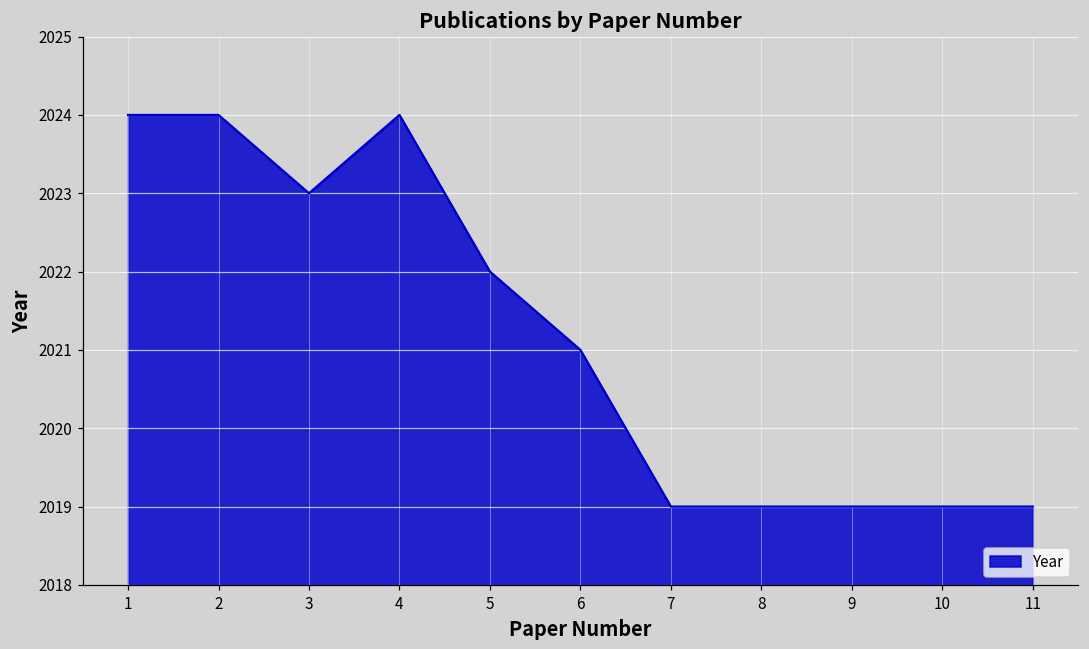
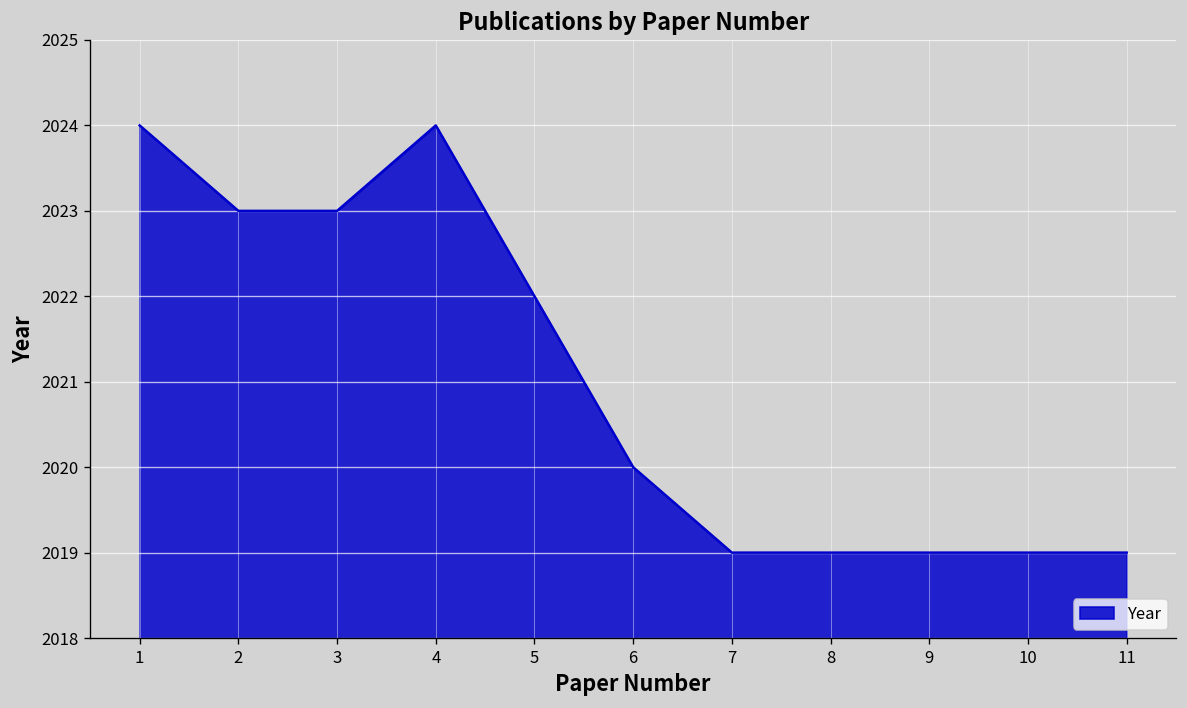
2: 2024 -> 2023
6: 2021 -> 2020
